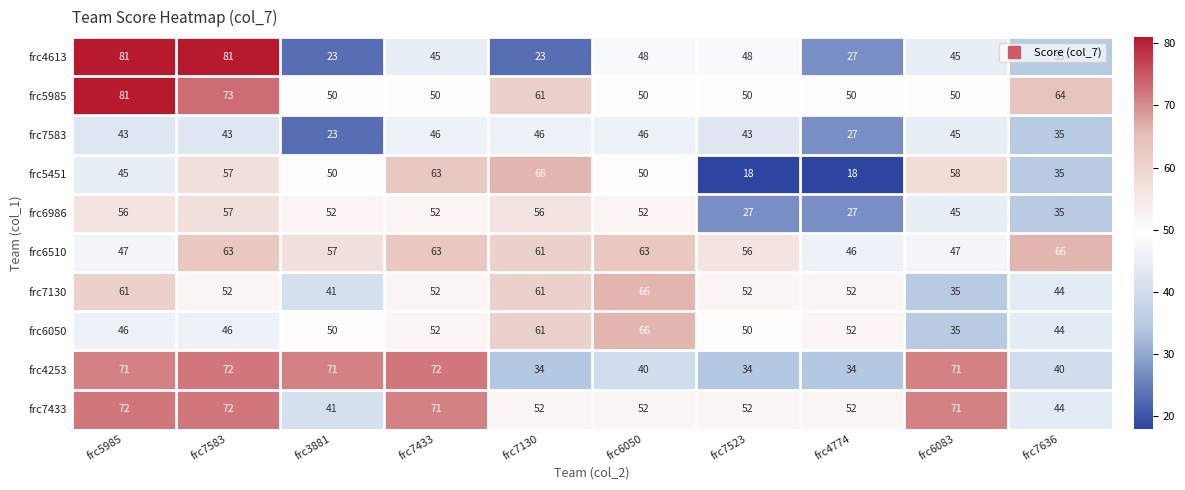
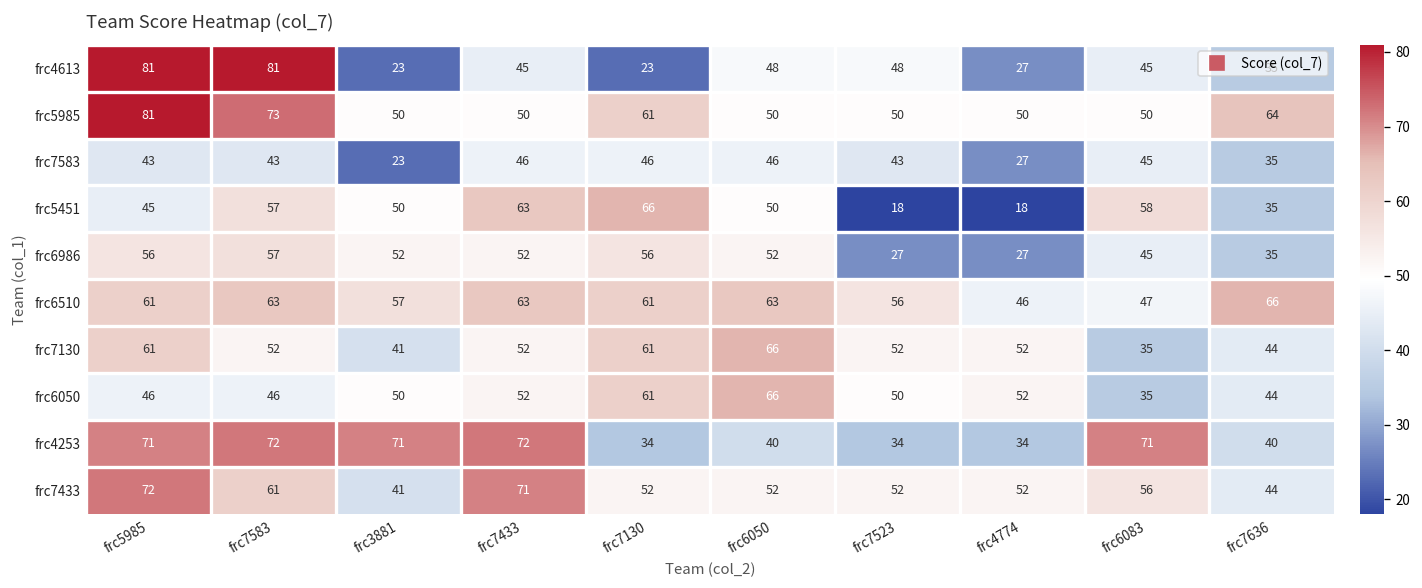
frc6510, frc5985: 47 -> 61
frc7433, frc7583: 72 -> 61
frc7433, frc6083: 71 -> 56
